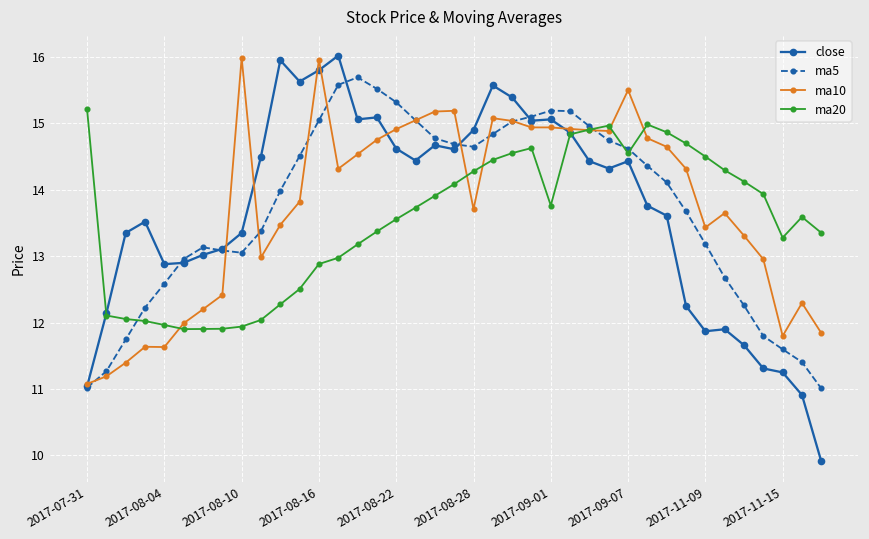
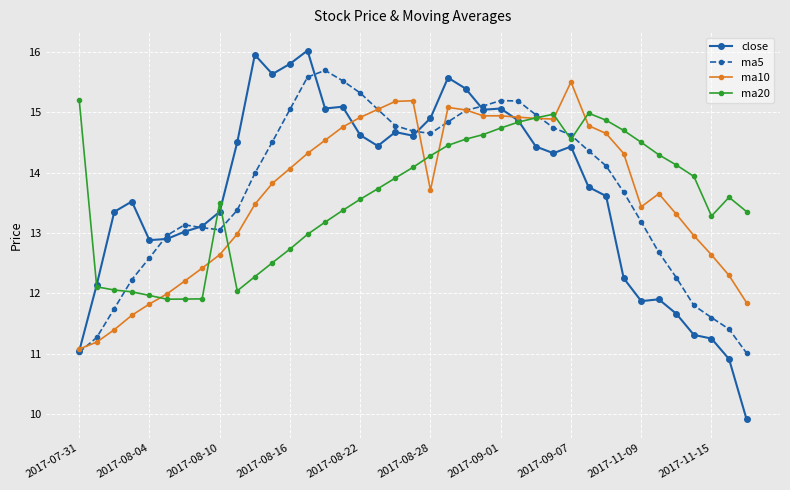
ma10, 2017-08-04: 11.6 -> 11.8
ma10, 2017-08-10: 16.0 -> 12.6
ma20, 2017-08-10: 11.9 -> 13.5
ma10, 2017-08-16: 16.0 -> 14.1
ma20, 2017-08-16: 12.9 -> 12.7
ma20, 2017-09-01: 13.8 -> 14.7
ma10, 2017-11-15: 11.8 -> 12.6
